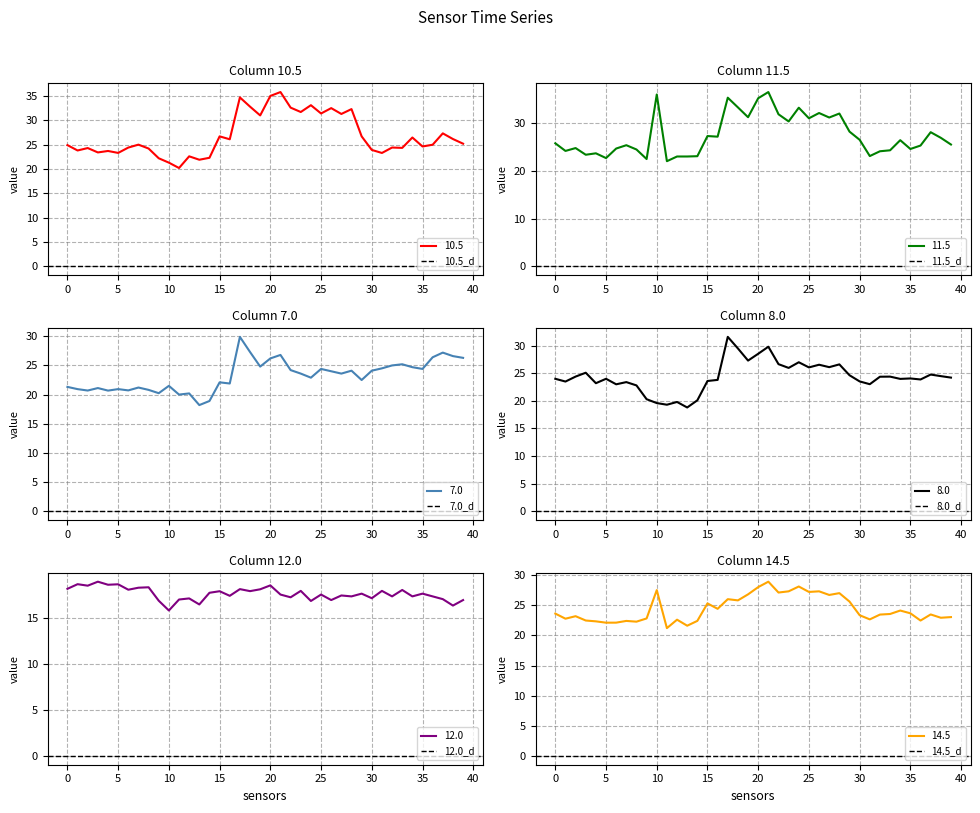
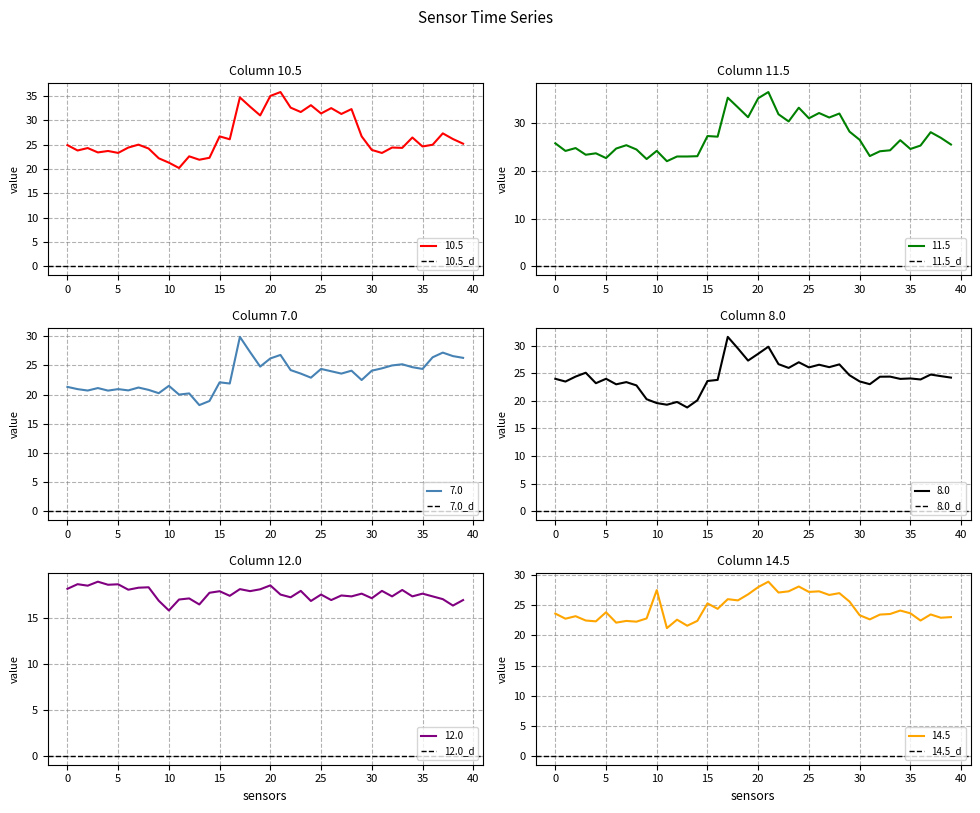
Column 11.5, 10: 36 -> 24
Column 14.5, 5: 22 -> 24
